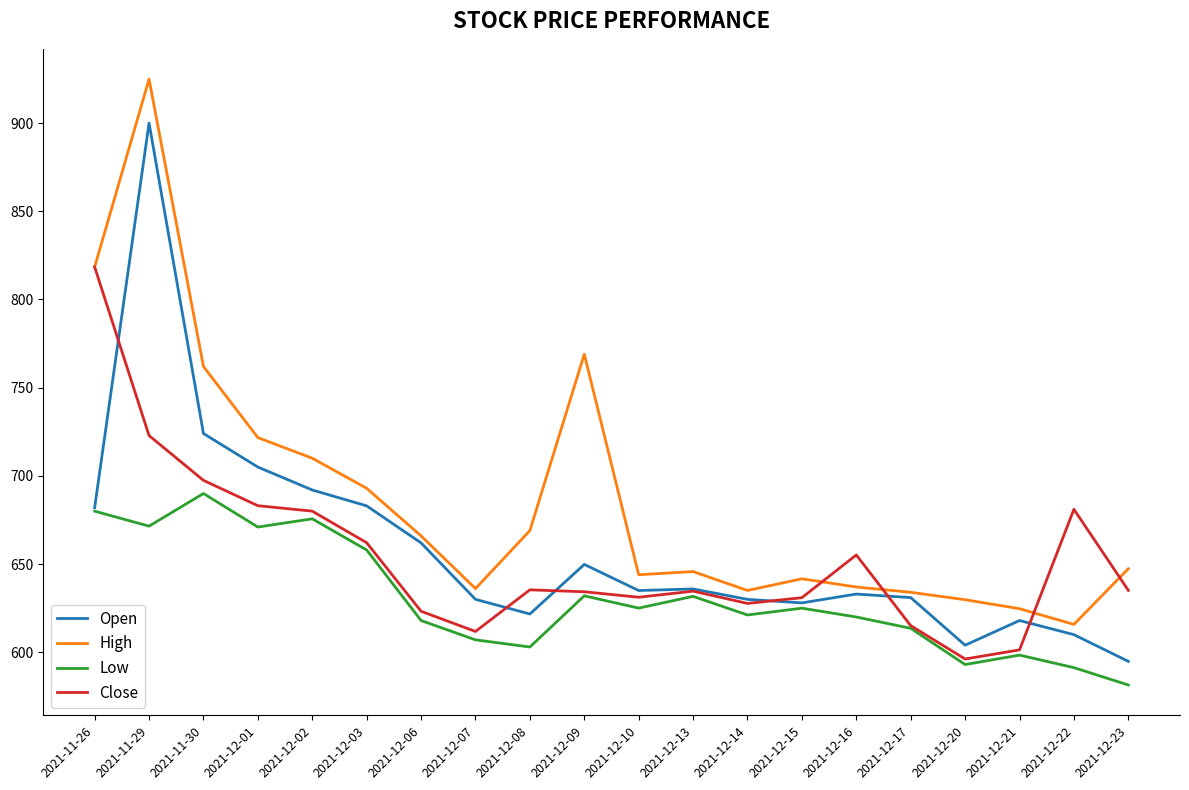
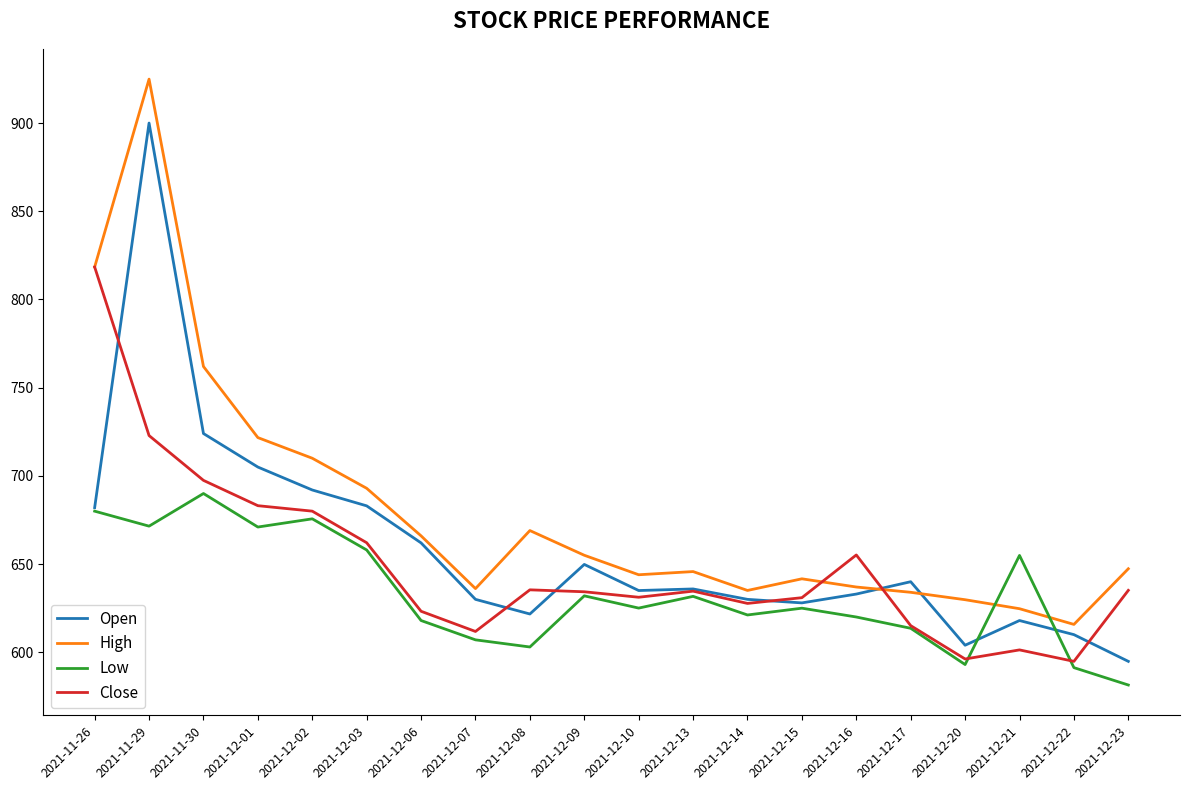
High, 2021-12-09: 769 -> 655
Open, 2021-12-17: 631 -> 640
Low, 2021-12-21: 598 -> 655
Close, 2021-12-22: 681 -> 595
